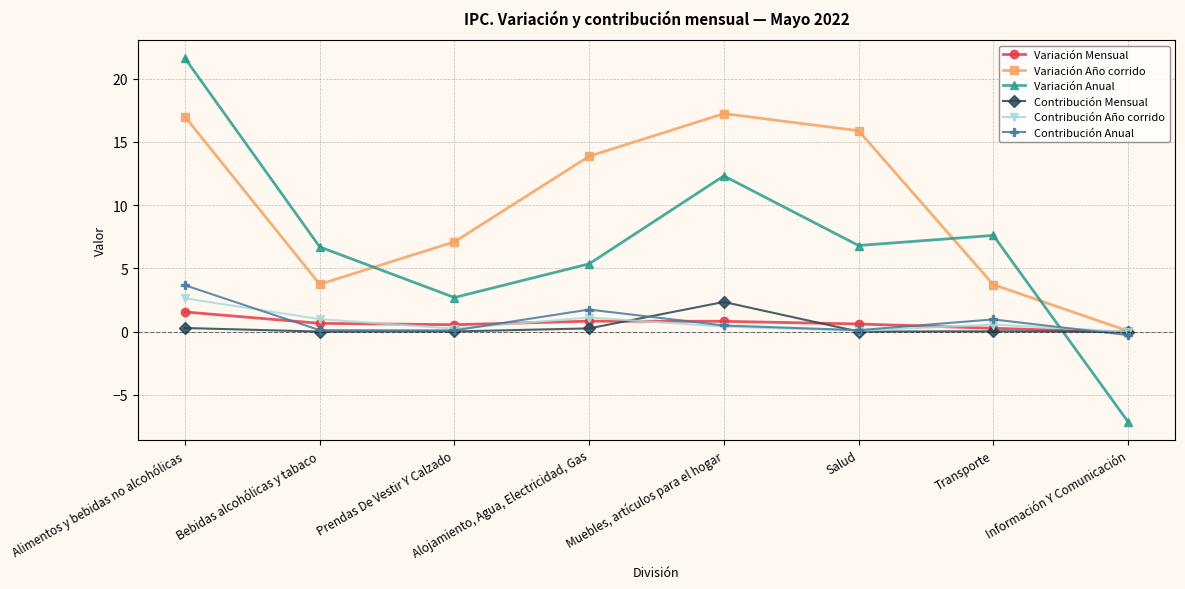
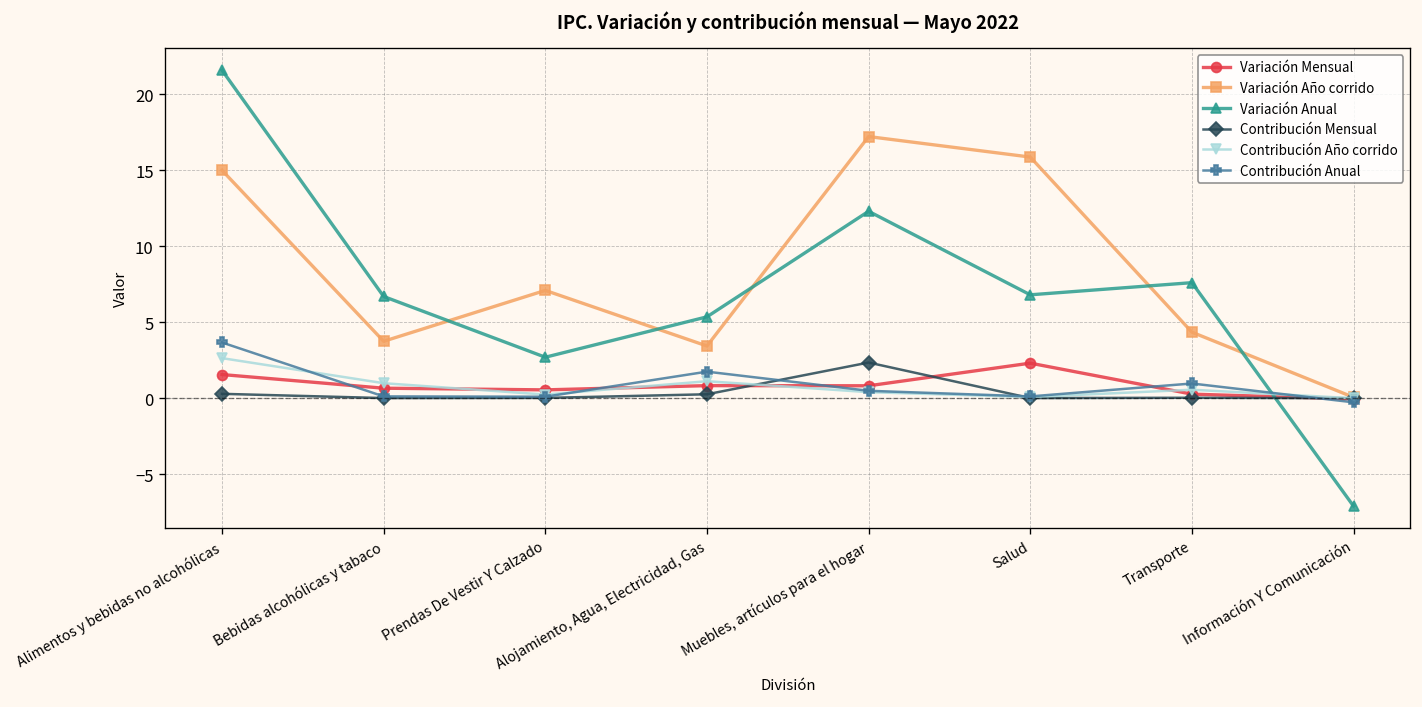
Variación Año corrido, Alimentos y bebidas no alcohólicas: 17.0 -> 15.0
Variación Año corrido, Alojamiento, Agua, Electricidad, Gas: 13.9 -> 3.4
Variación Mensual, Salud: 0.6 -> 2.3
Variación Año corrido, Transporte: 3.7 -> 4.4
